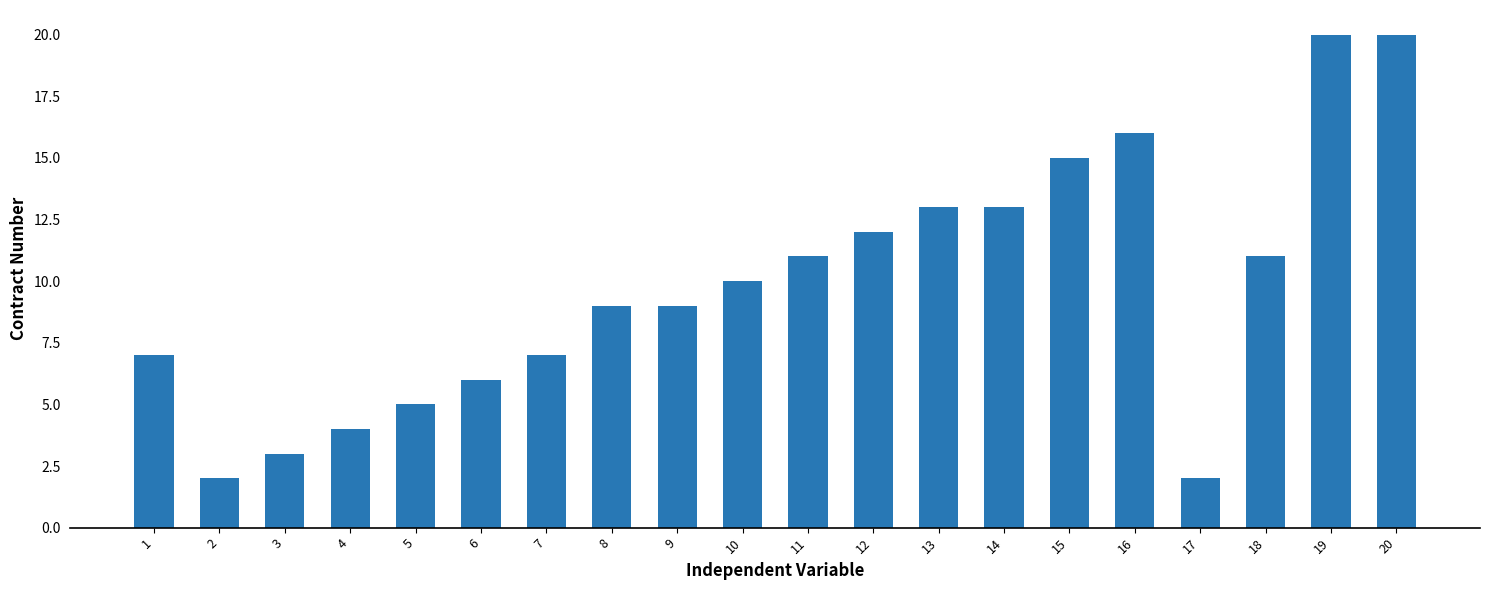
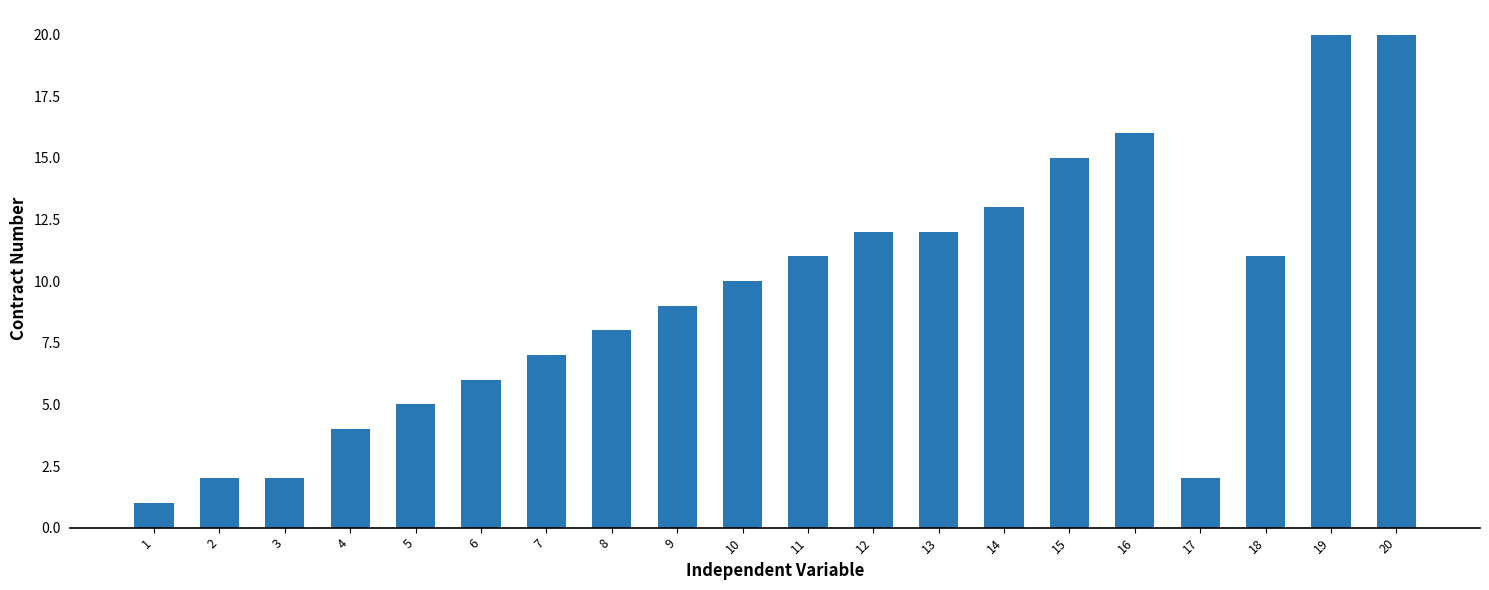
1: 7 -> 1
3: 3 -> 2
8: 9 -> 8
13: 13 -> 12
